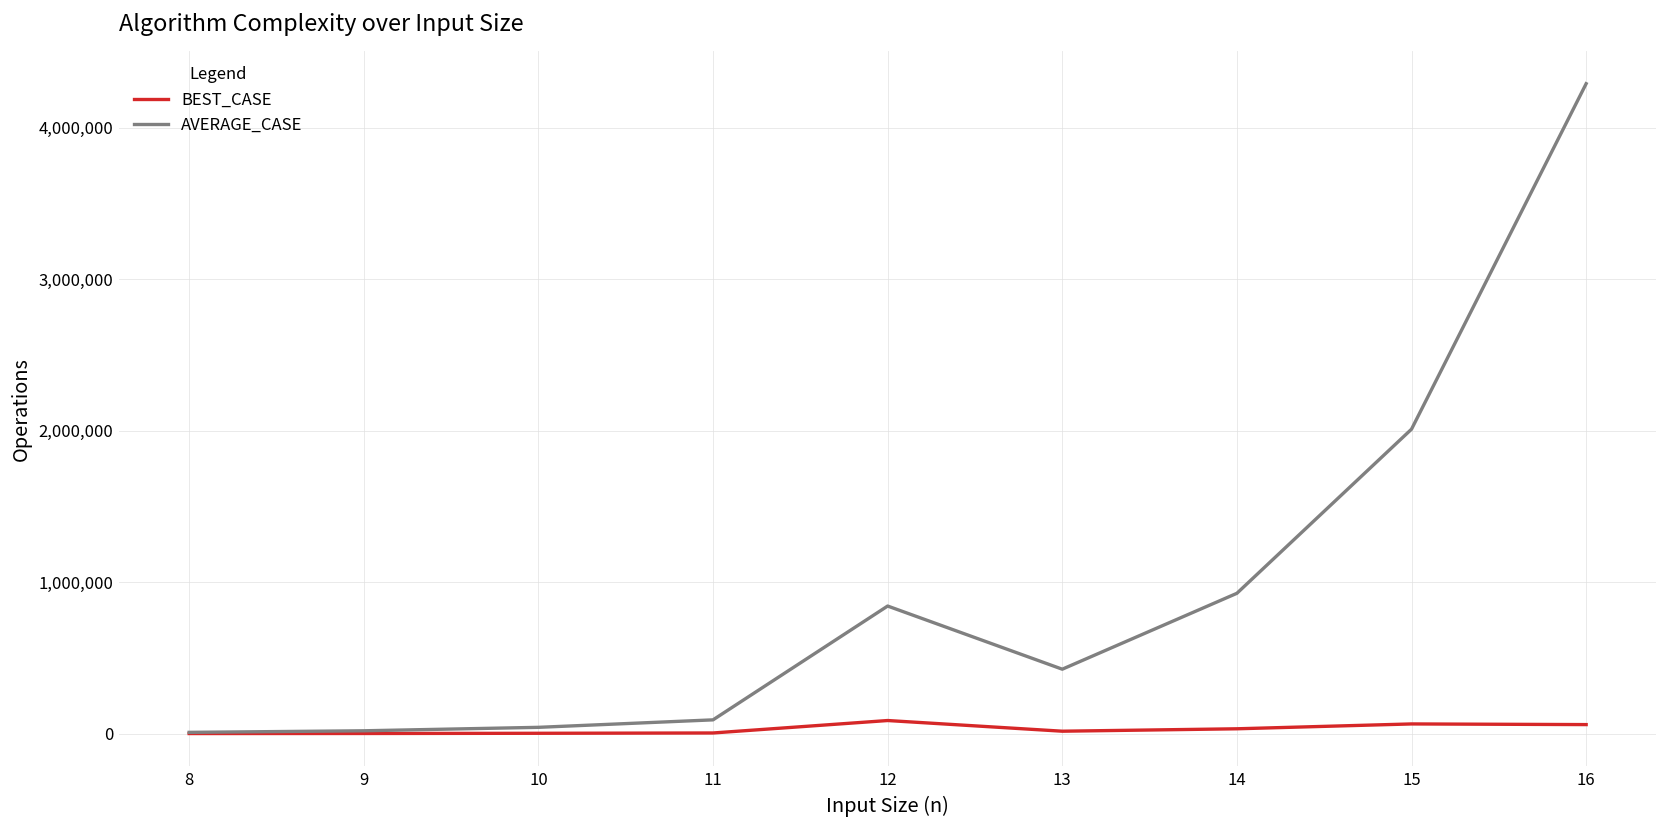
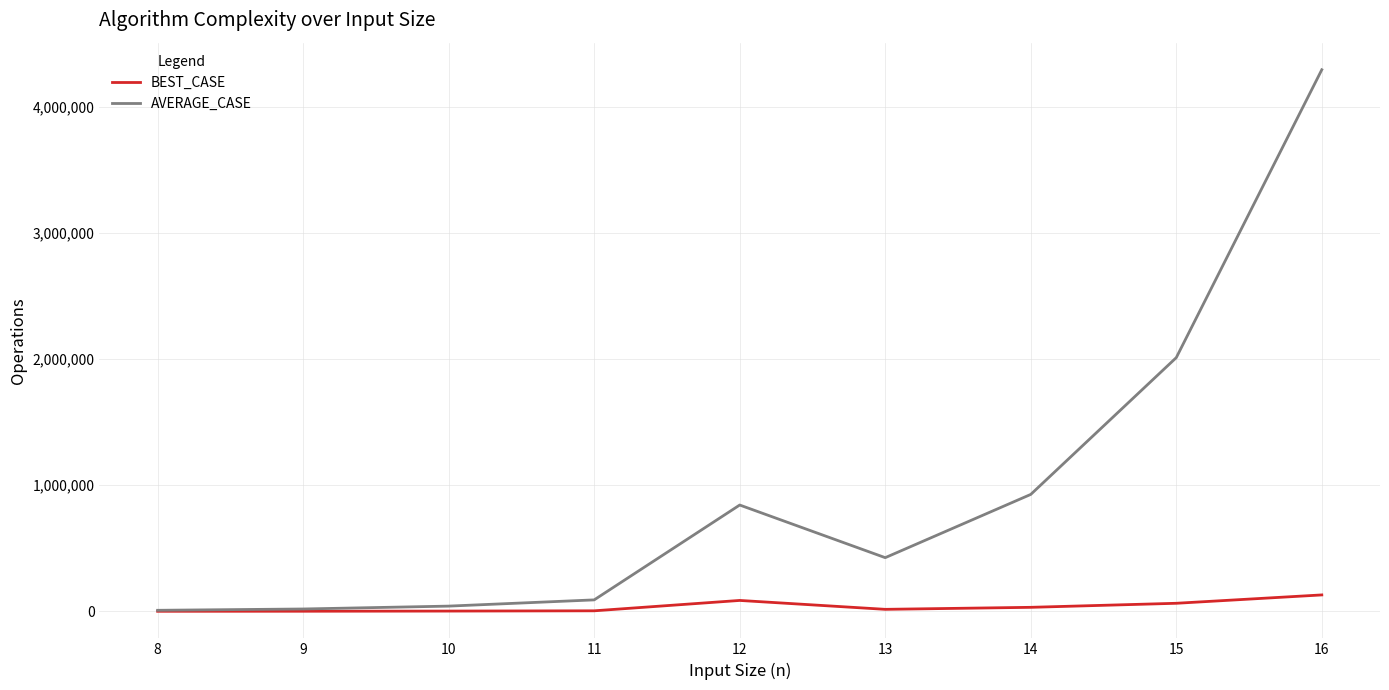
BEST_CASE, 16: 60,000 -> 130,000
